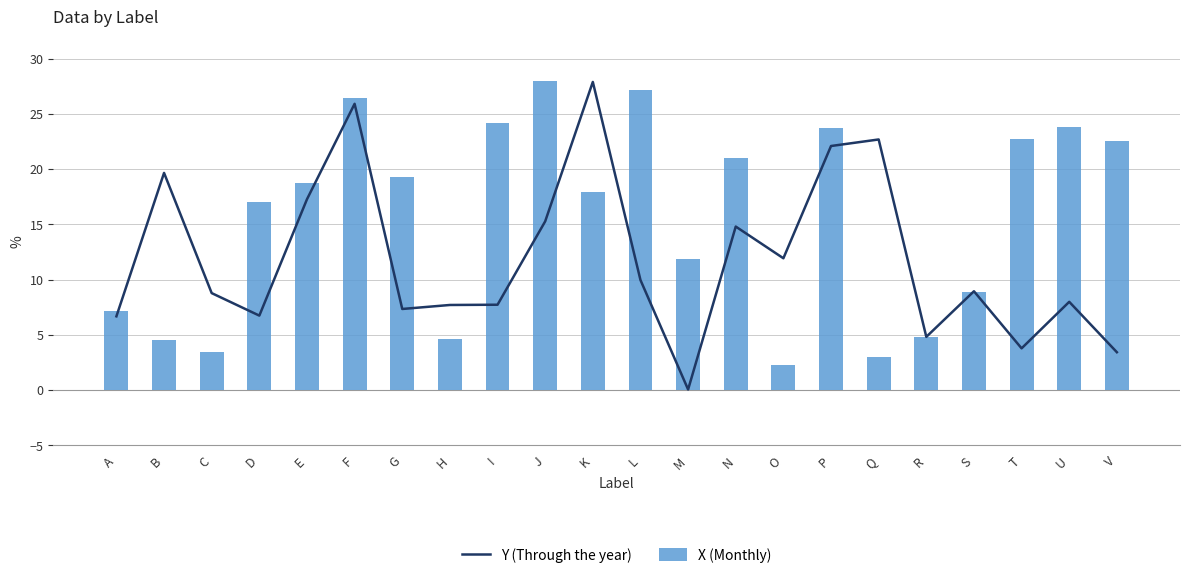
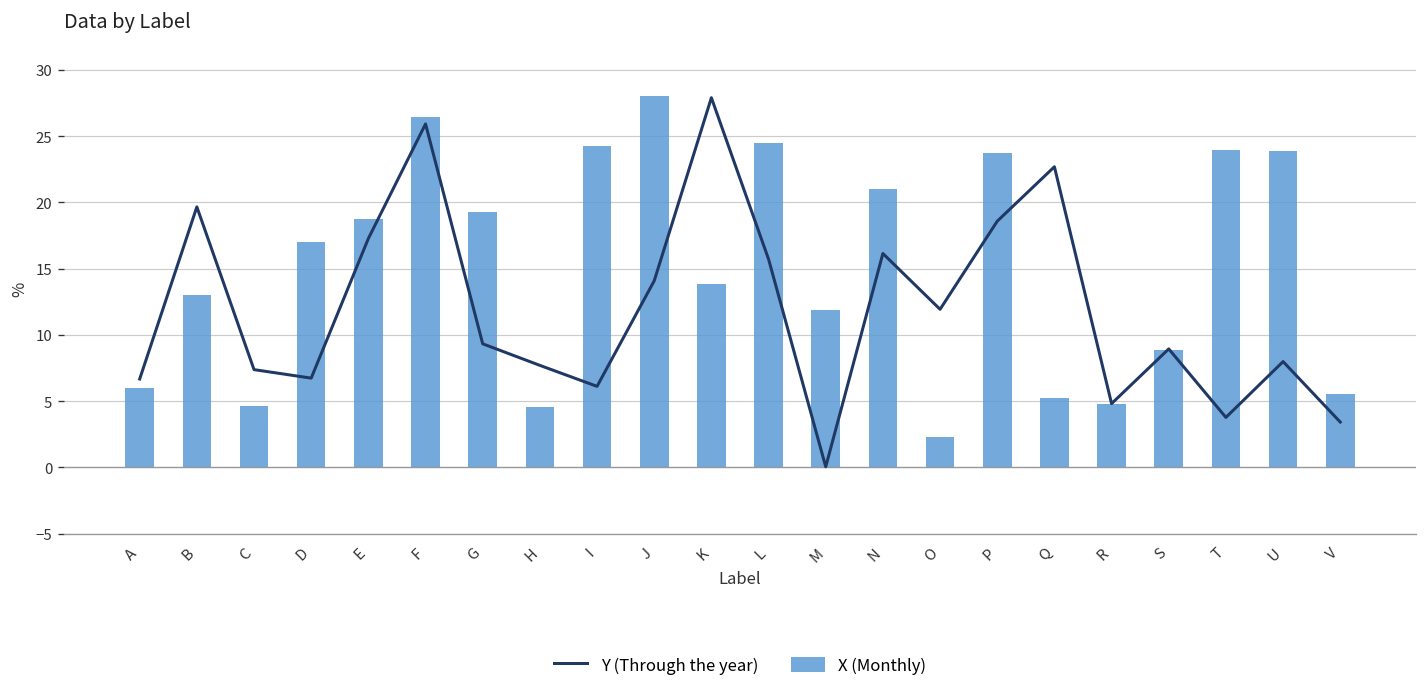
X (Monthly), A: 7.1 -> 6.0
X (Monthly), B: 4.6 -> 13.0
Y (Through the year), C: 8.8 -> 7.4
X (Monthly), C: 3.4 -> 4.7
Y (Through the year), G: 7.3 -> 9.3
Y (Through the year), I: 7.7 -> 6.1
Y (Through the year), J: 15.3 -> 14.1
X (Monthly), K: 17.9 -> 13.9
Y (Through the year), L: 10.0 -> 15.7
X (Monthly), L: 27.2 -> 24.5
Y (Through the year), N: 14.8 -> 16.1
Y (Through the year), P: 22.1 -> 18.6
X (Monthly), Q: 3.0 -> 5.2
X (Monthly), T: 22.7 -> 24.0
X (Monthly), V: 22.5 -> 5.6
